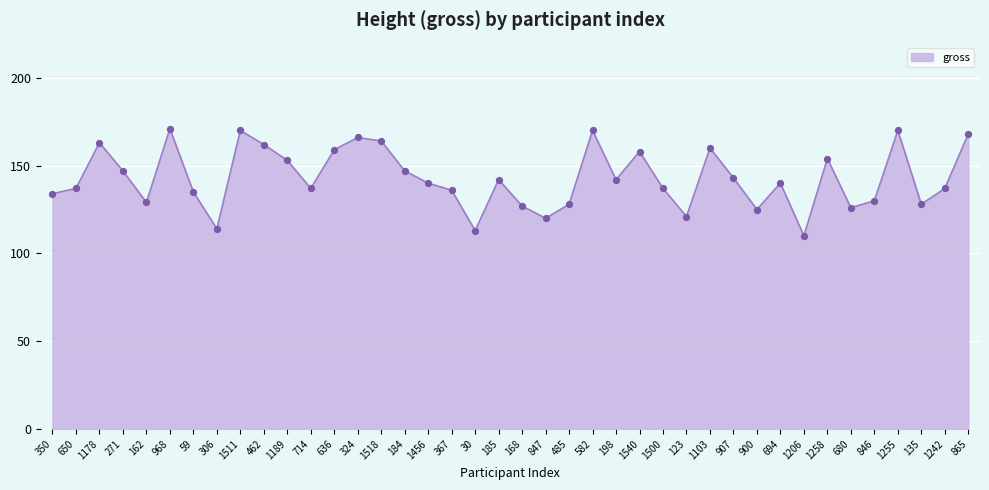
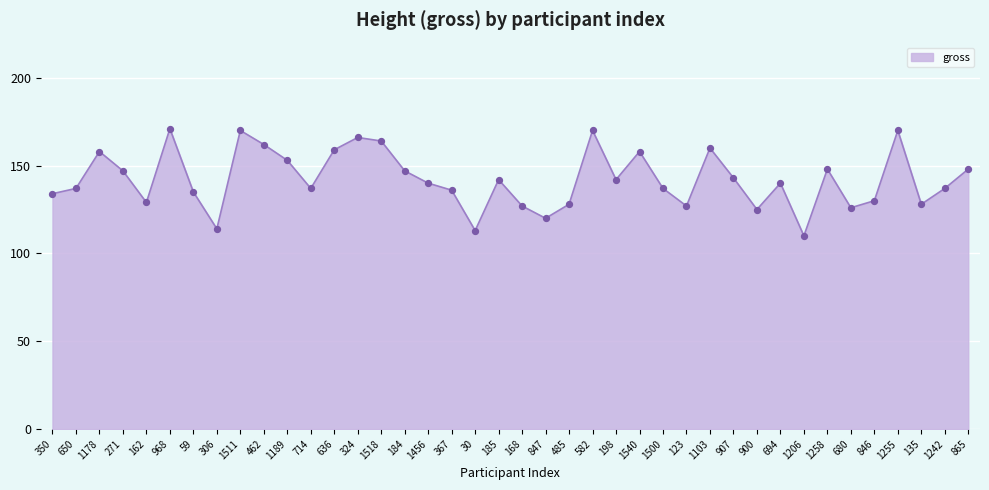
1178: 163 -> 158
123: 121 -> 127
1258: 154 -> 148
865: 168 -> 148
